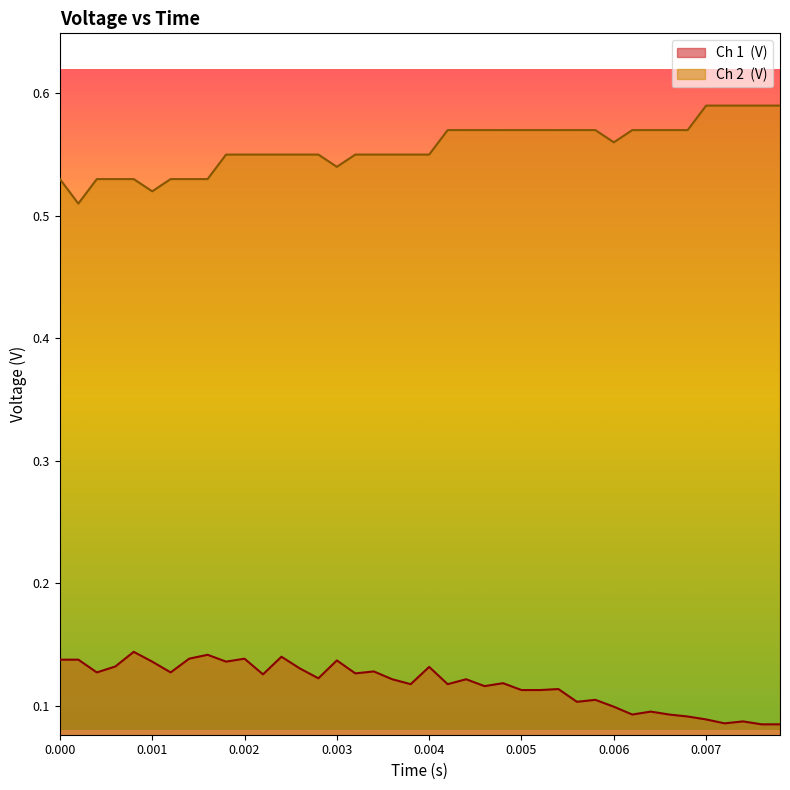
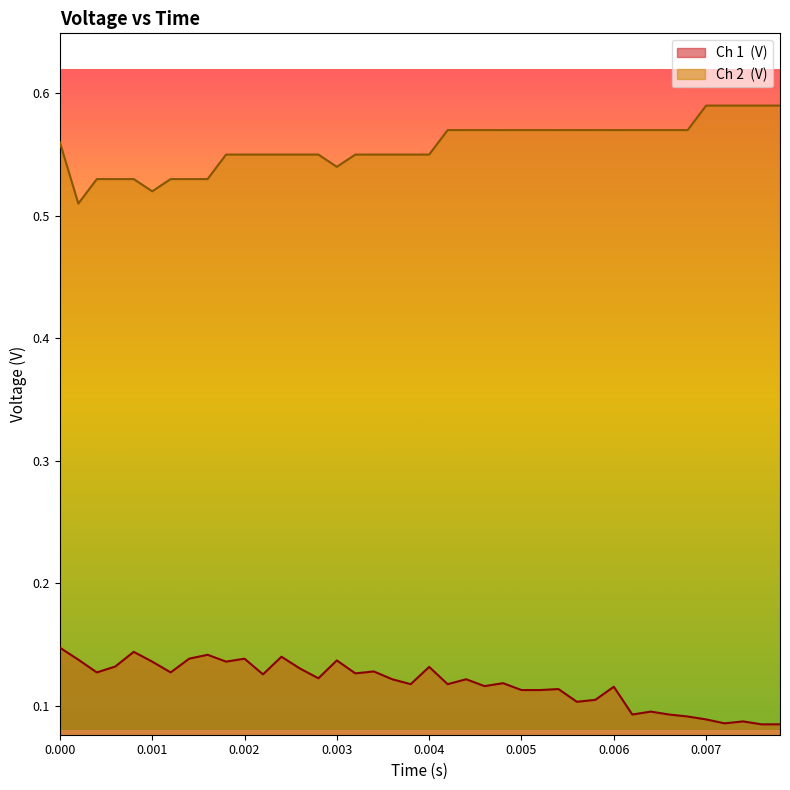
Ch 1 (V), 0.000: 0.138 -> 0.147
Ch 2 (V), 0.000: 0.53 -> 0.56
Ch 1 (V), 0.006: 0.099 -> 0.116
Ch 2 (V), 0.006: 0.56 -> 0.57
